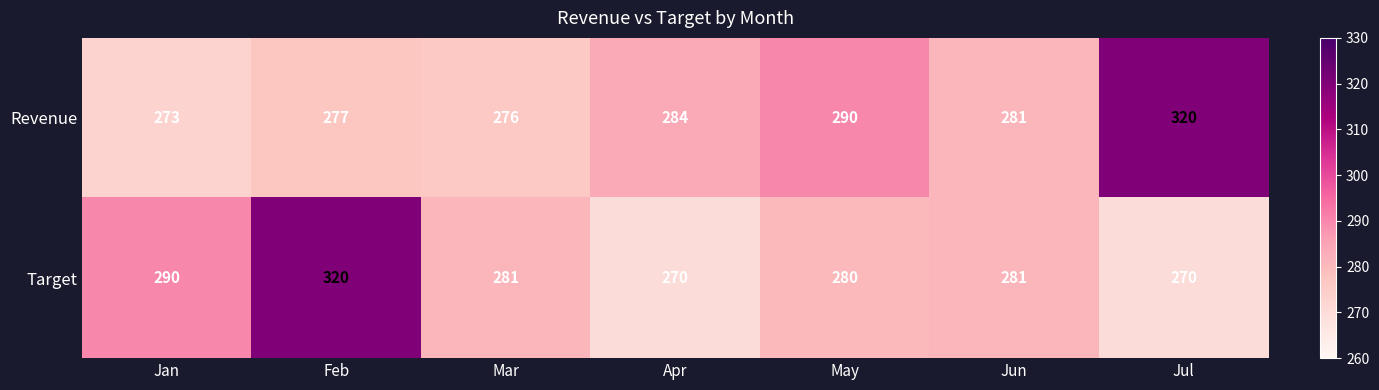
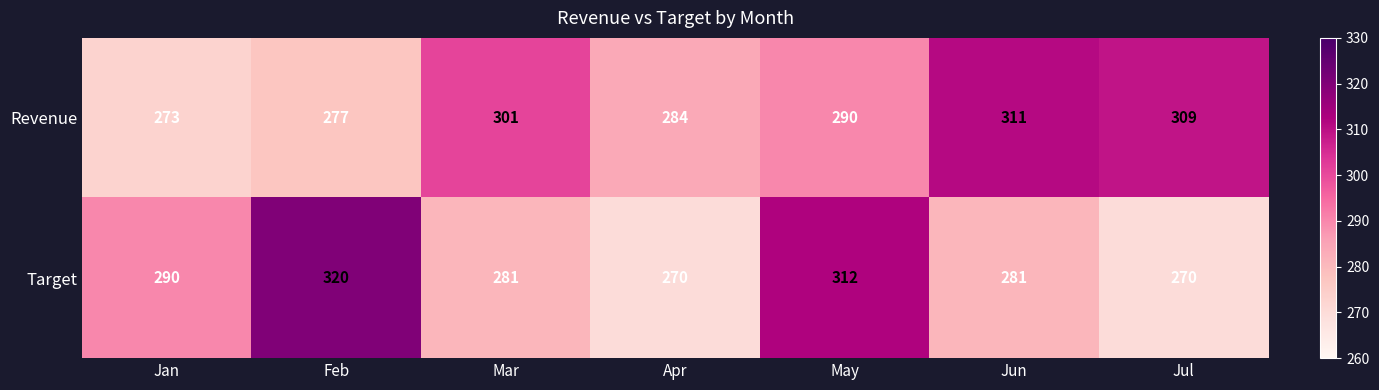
Revenue, Mar: 276 -> 301
Revenue, Jun: 281 -> 311
Revenue, Jul: 320 -> 309
Target, May: 280 -> 312
